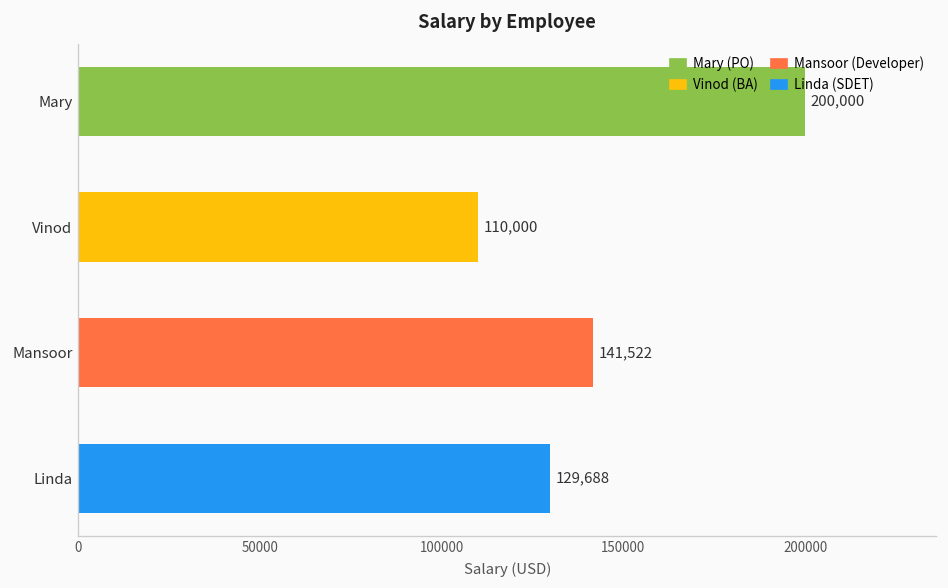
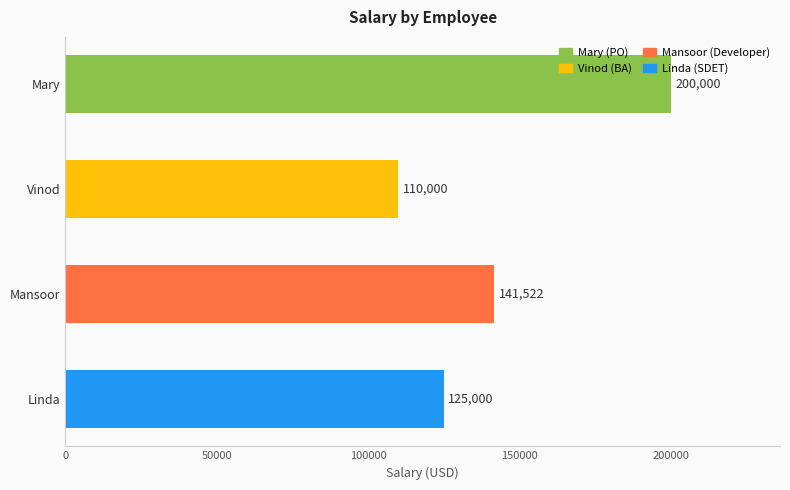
Linda: 129,688 -> 125,000
